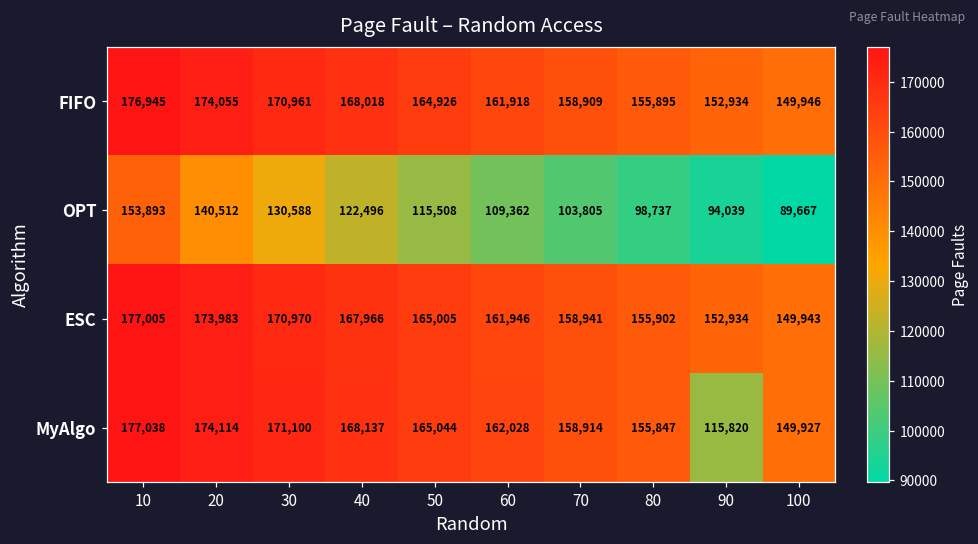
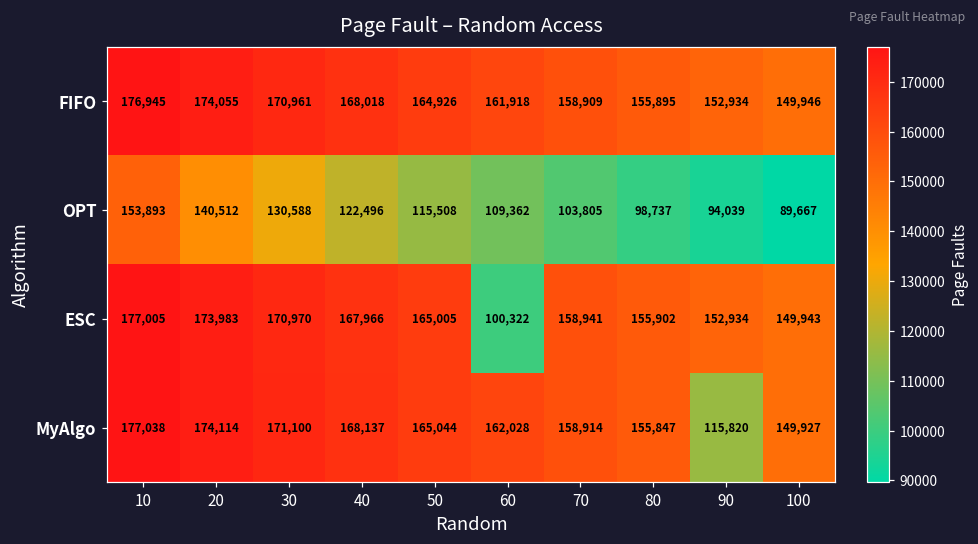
ESC, 60: 161,946 -> 100,322
